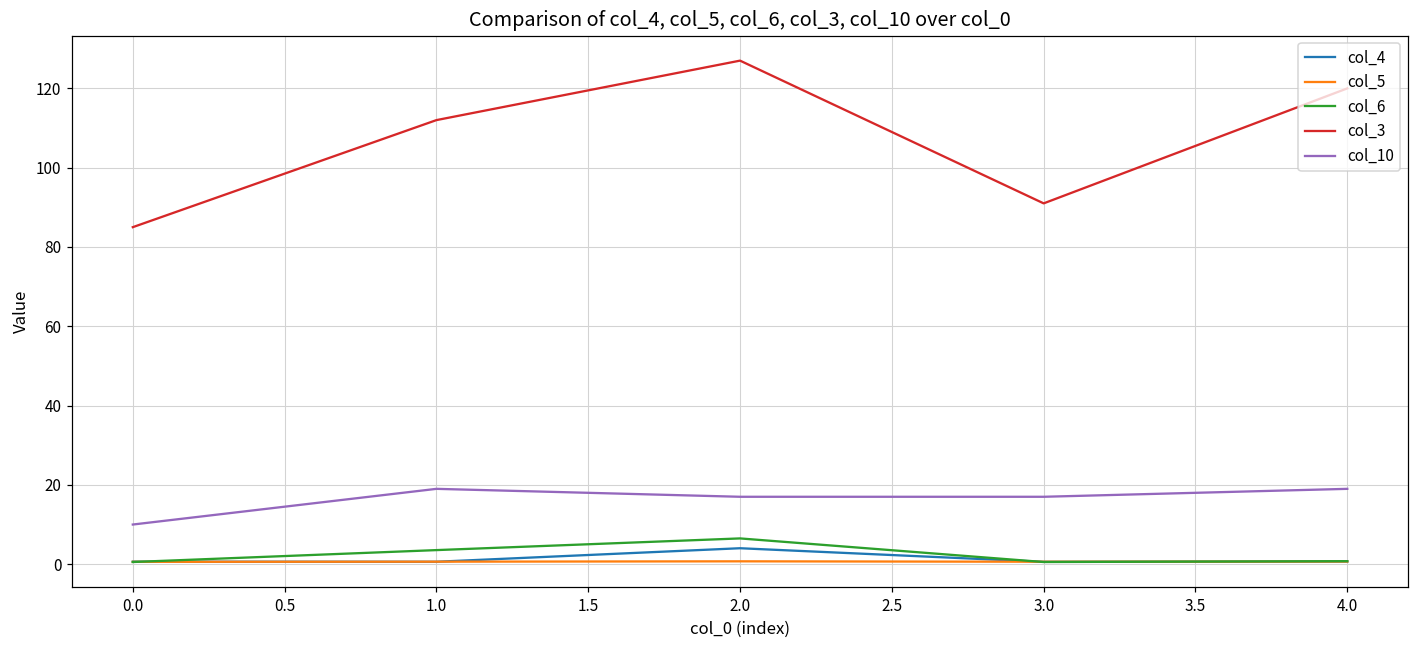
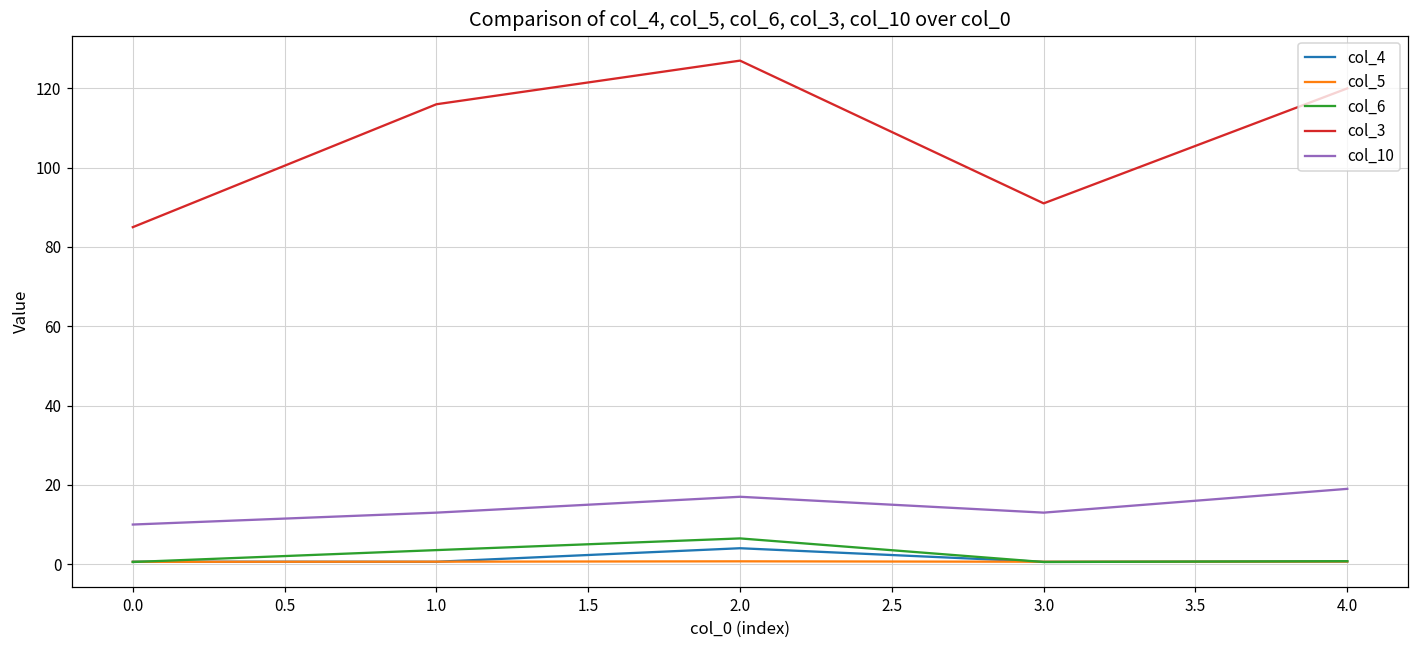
col_3, 1.0: 112 -> 116
col_10, 1.0: 19 -> 13
col_10, 3.0: 17 -> 13
